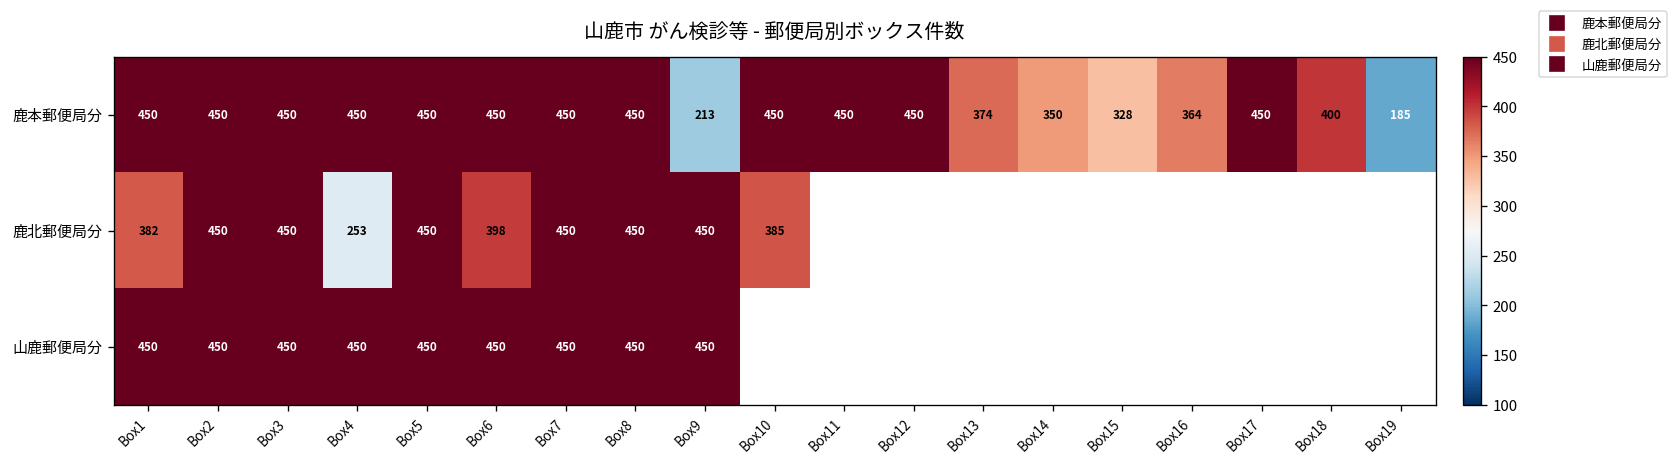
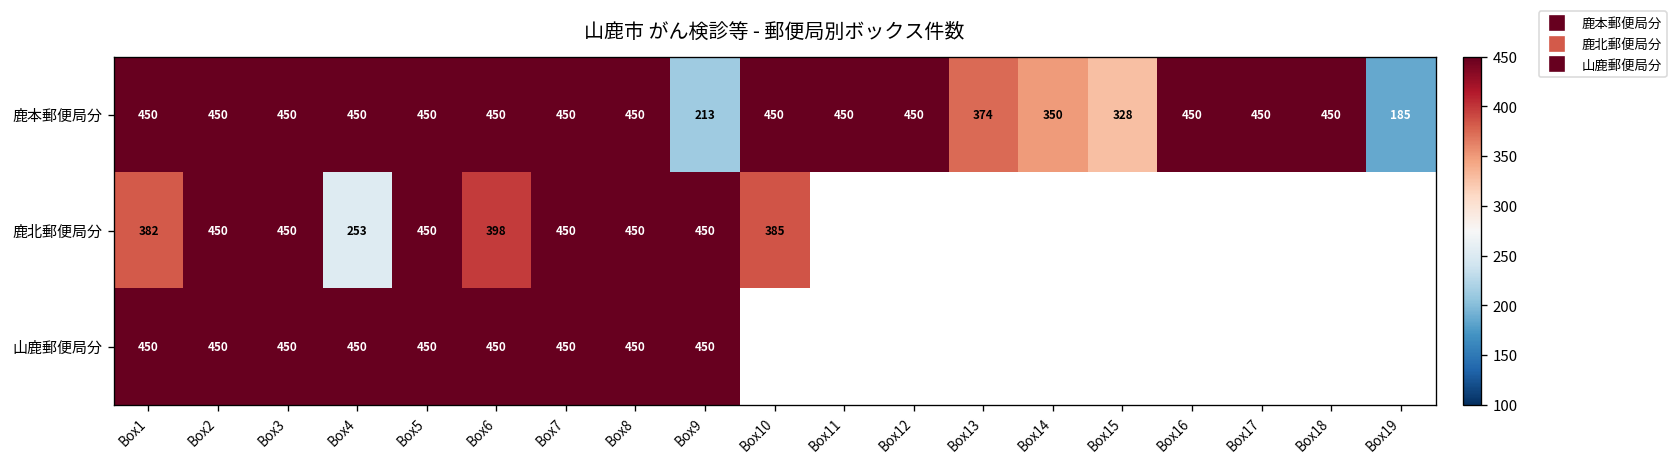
鹿本郵便局分, Box16: 364 -> 450
鹿本郵便局分, Box18: 400 -> 450
